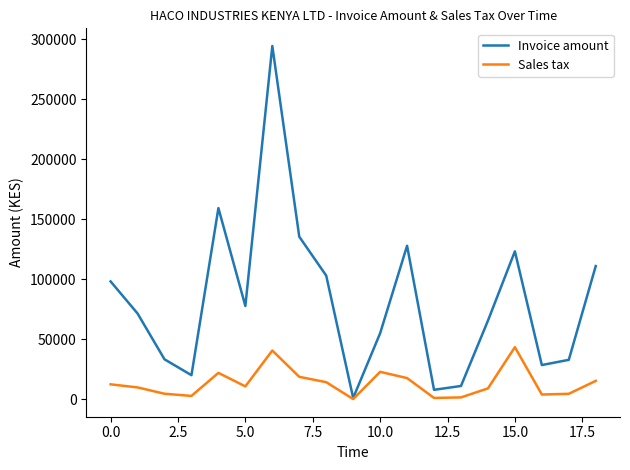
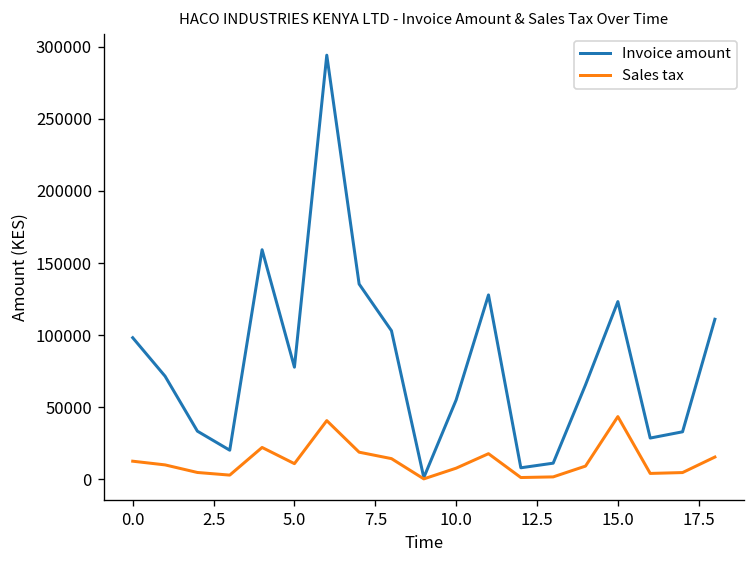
Sales tax, 10.0: 23000 -> 8000
